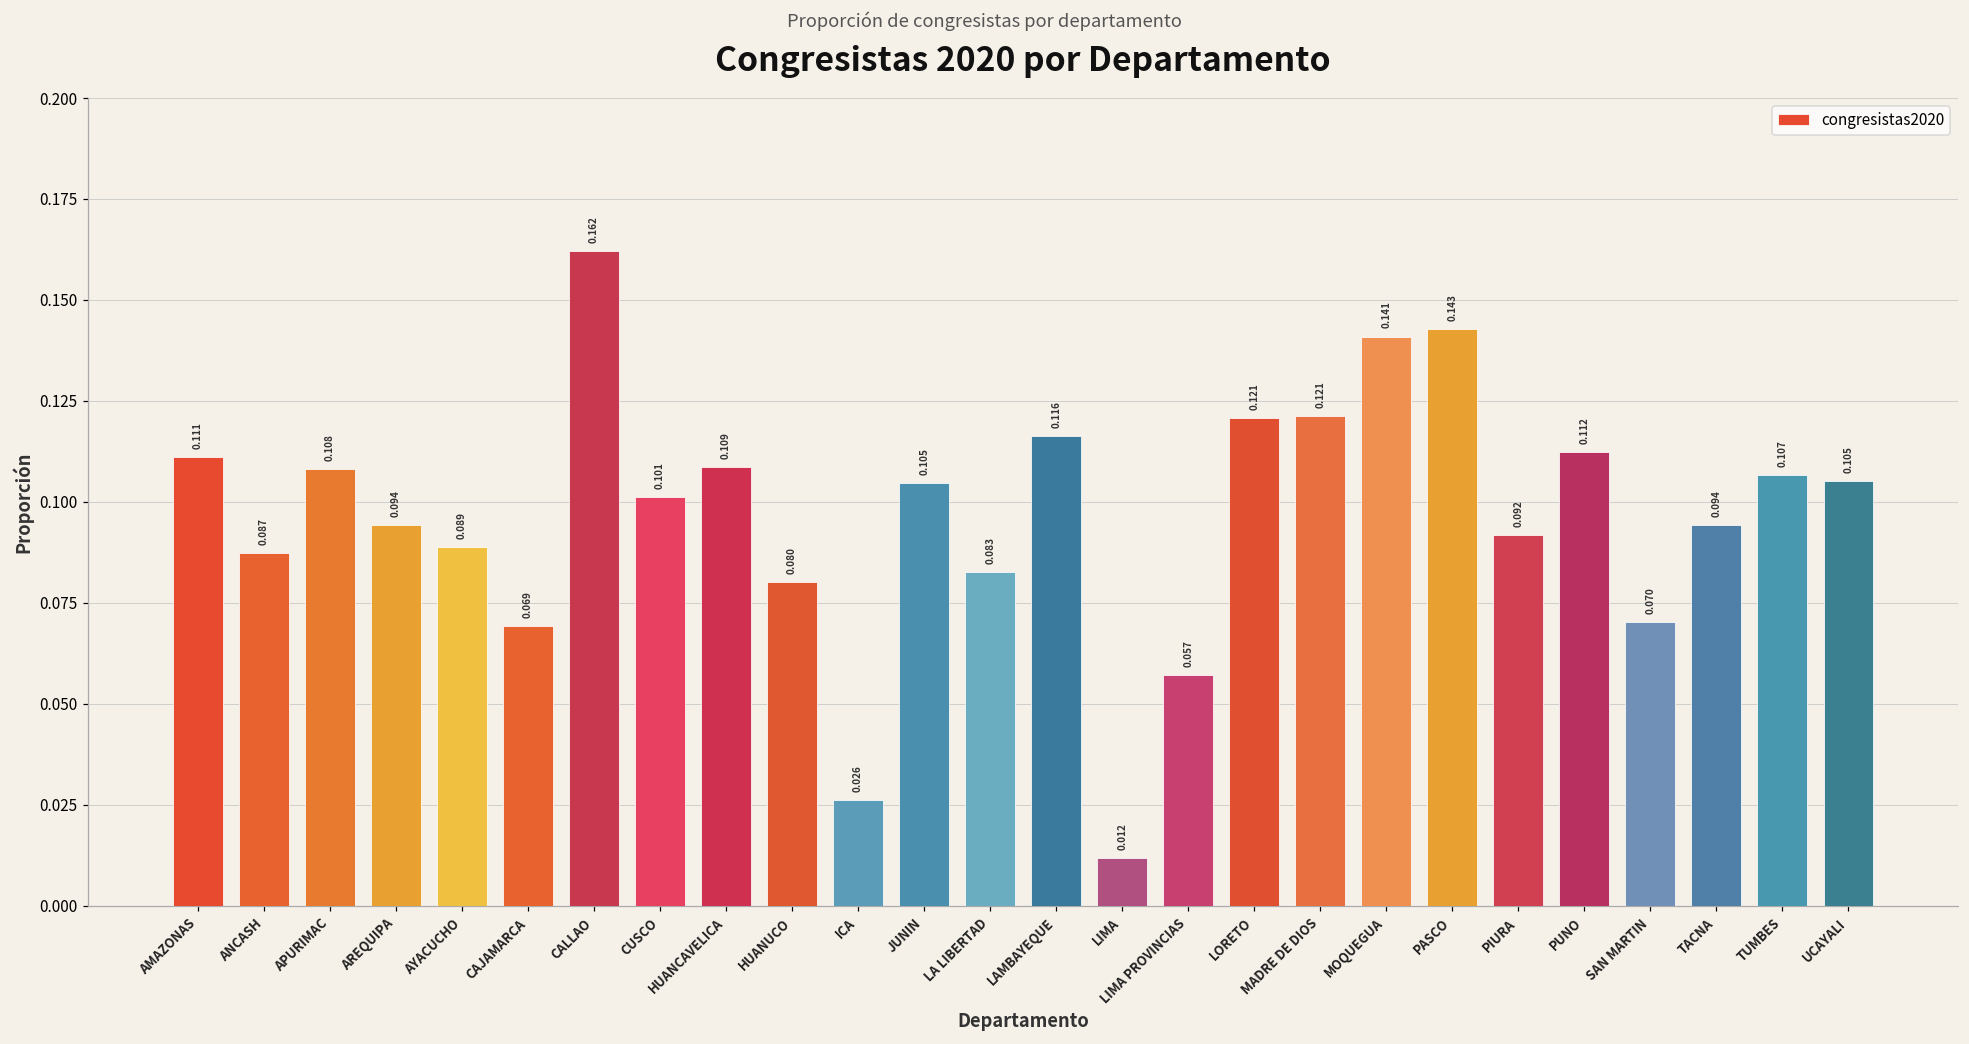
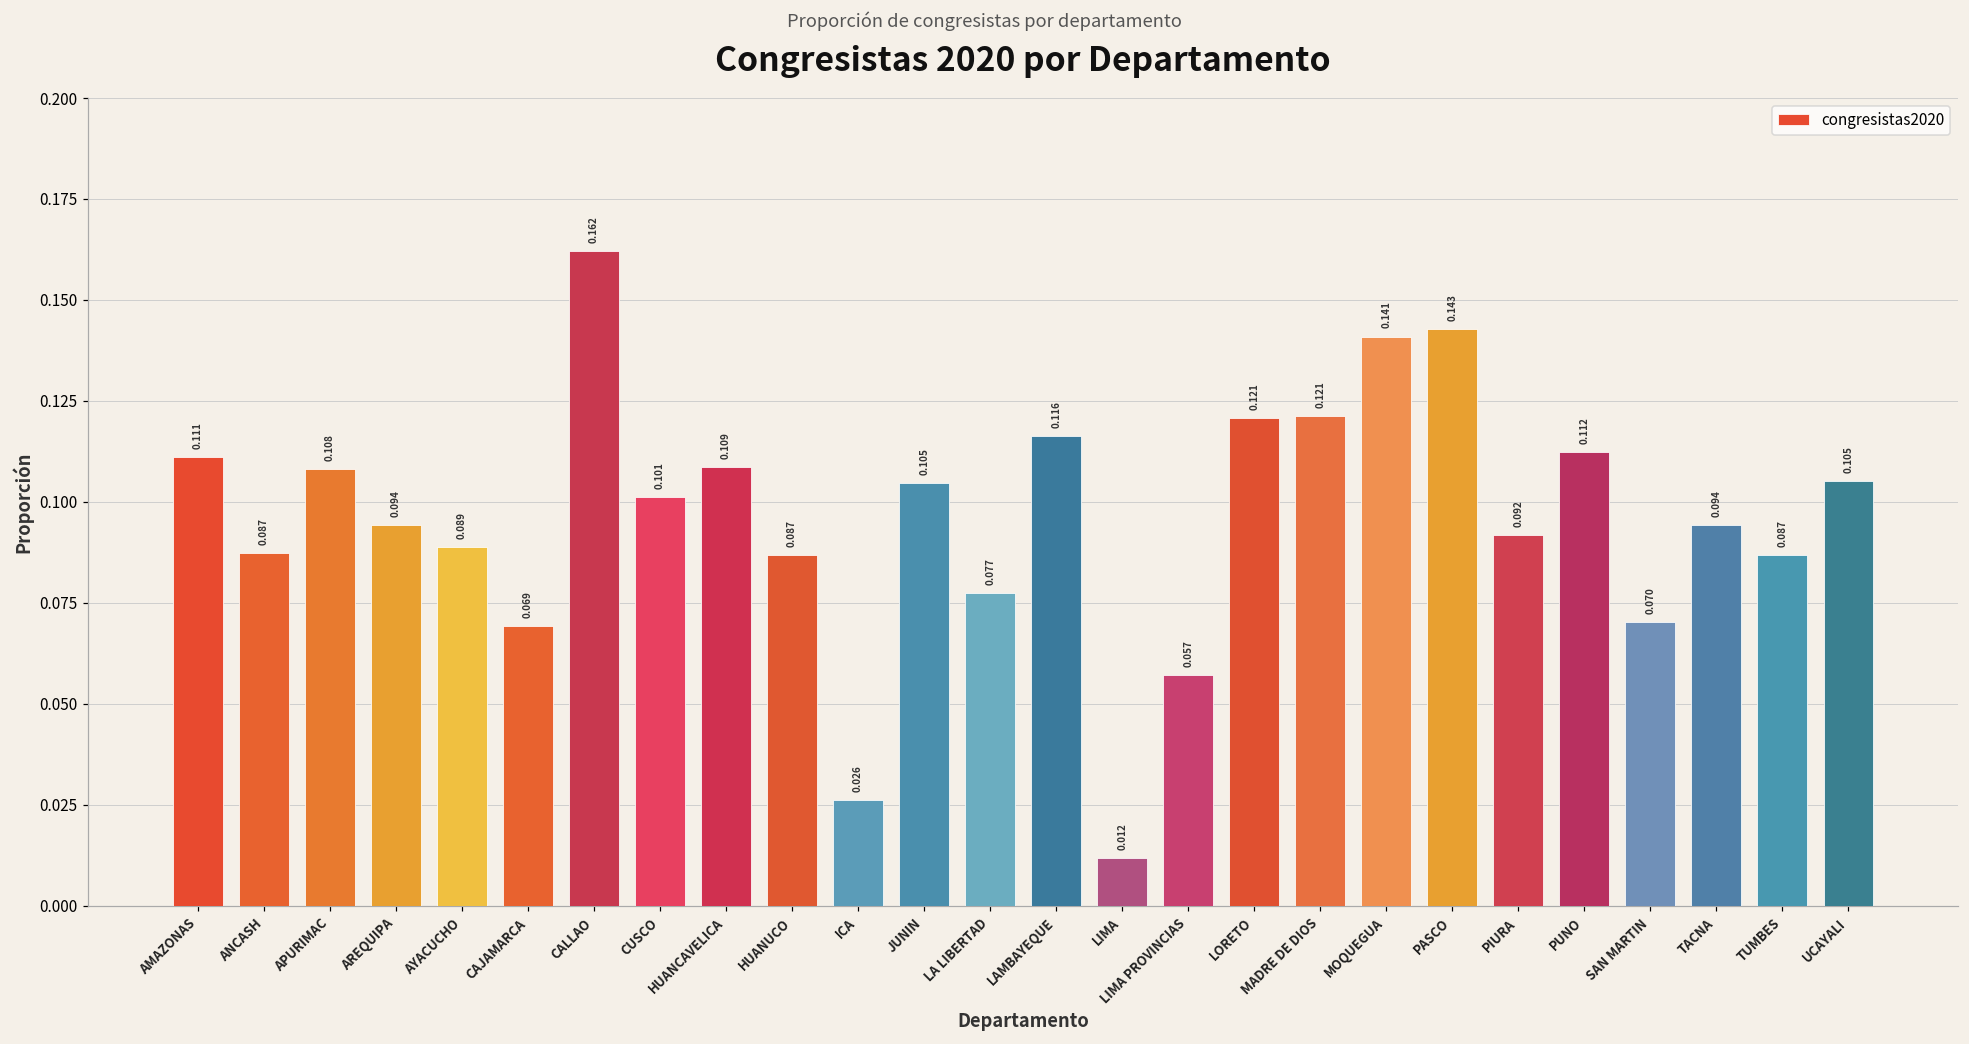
HUANUCO: 0.080 -> 0.087
LA LIBERTAD: 0.083 -> 0.077
TUMBES: 0.107 -> 0.087
